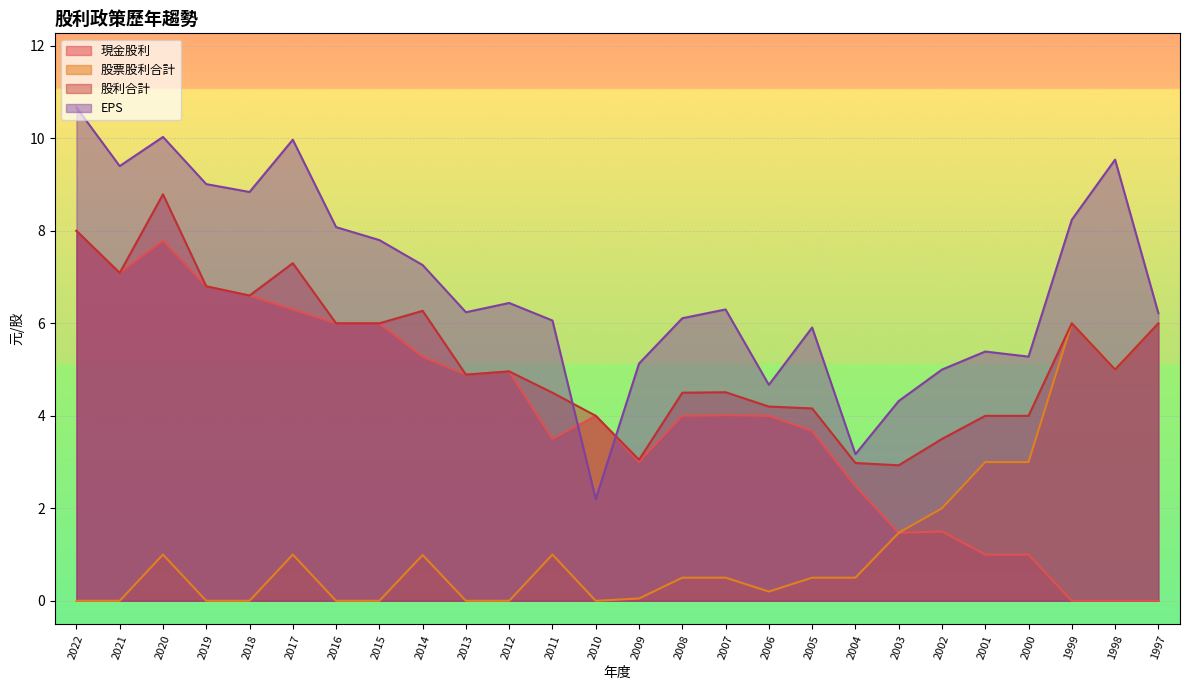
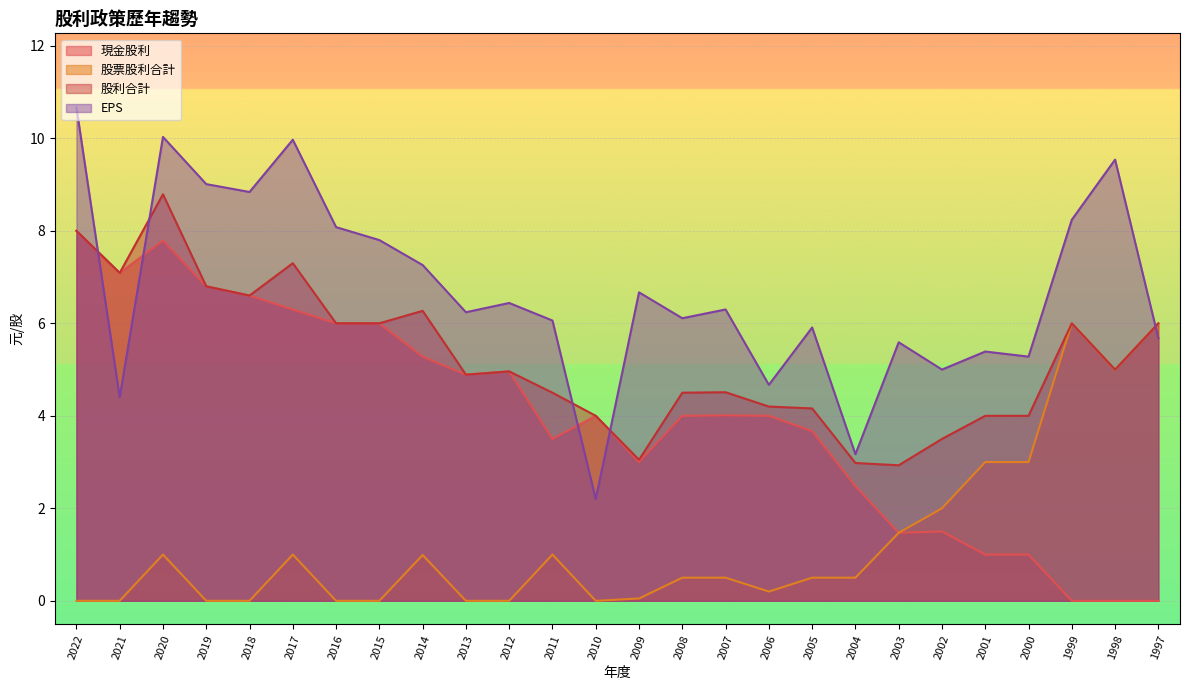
EPS, 2021: 9.4 -> 4.4
EPS, 2009: 5.1 -> 6.7
EPS, 2003: 4.3 -> 5.6
EPS, 1997: 6.2 -> 5.7
